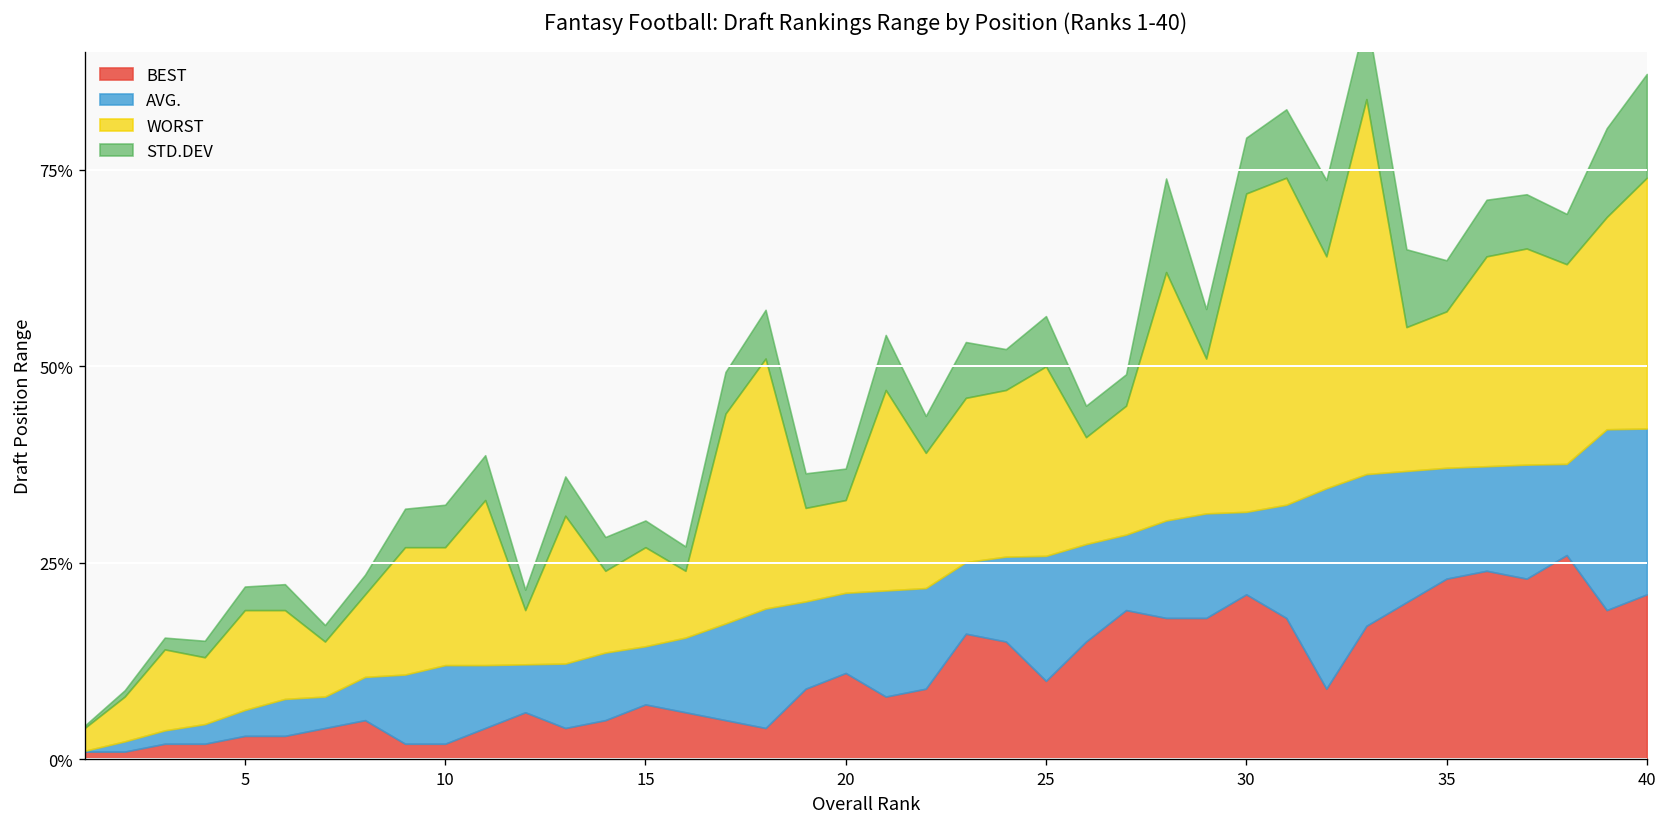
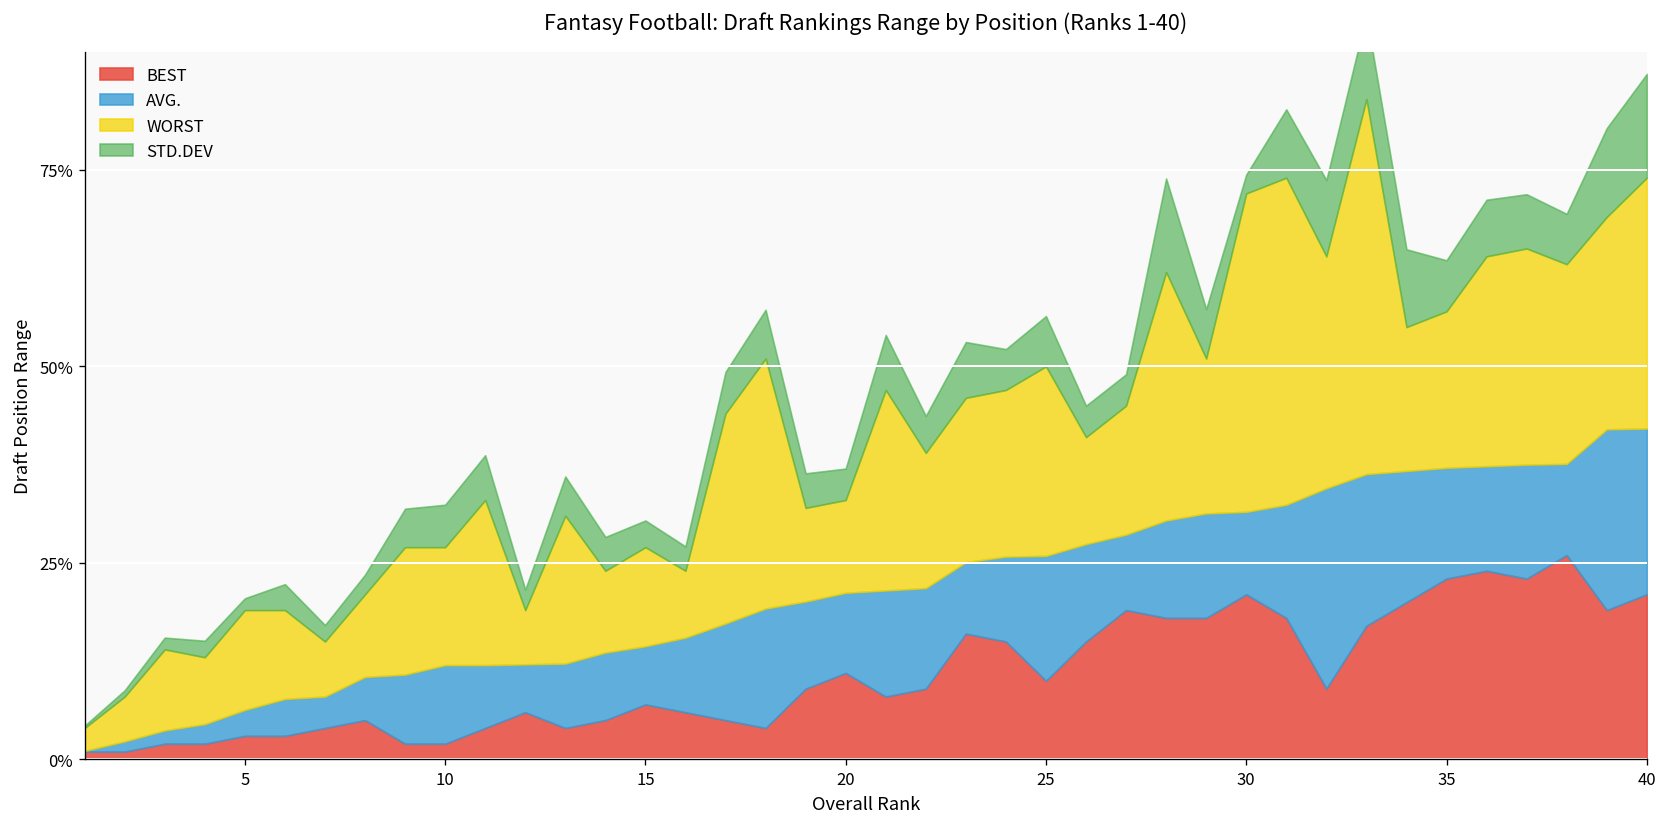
STD.DEV, 5: 3% -> 2%
STD.DEV, 30: 7% -> 2%
